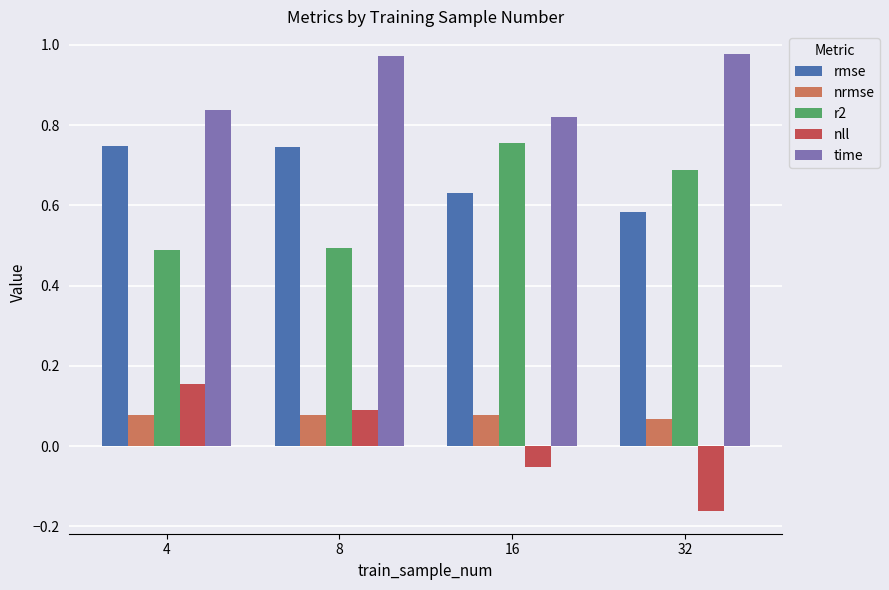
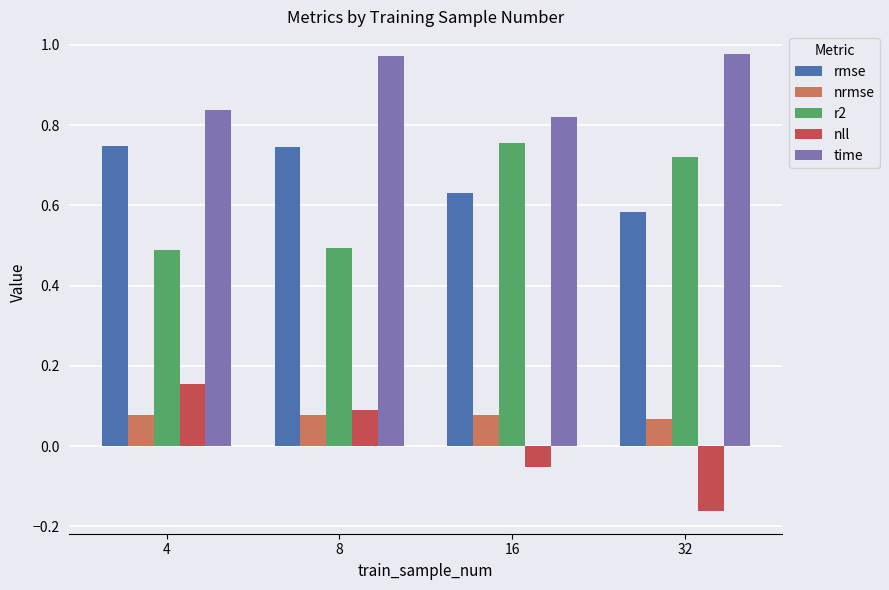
r2, 32: 0.69 -> 0.72
